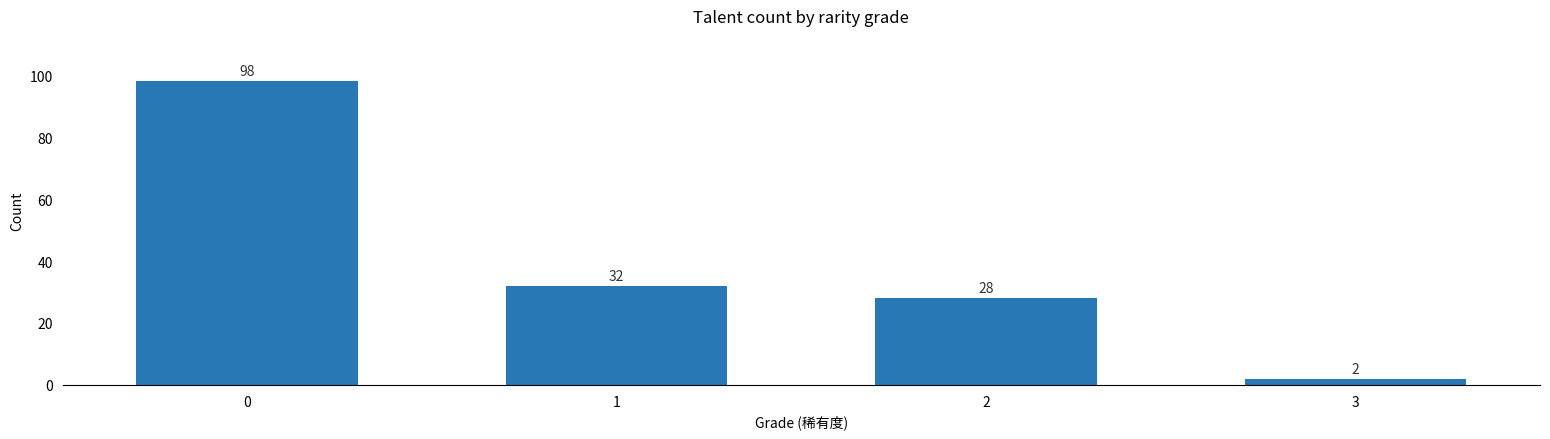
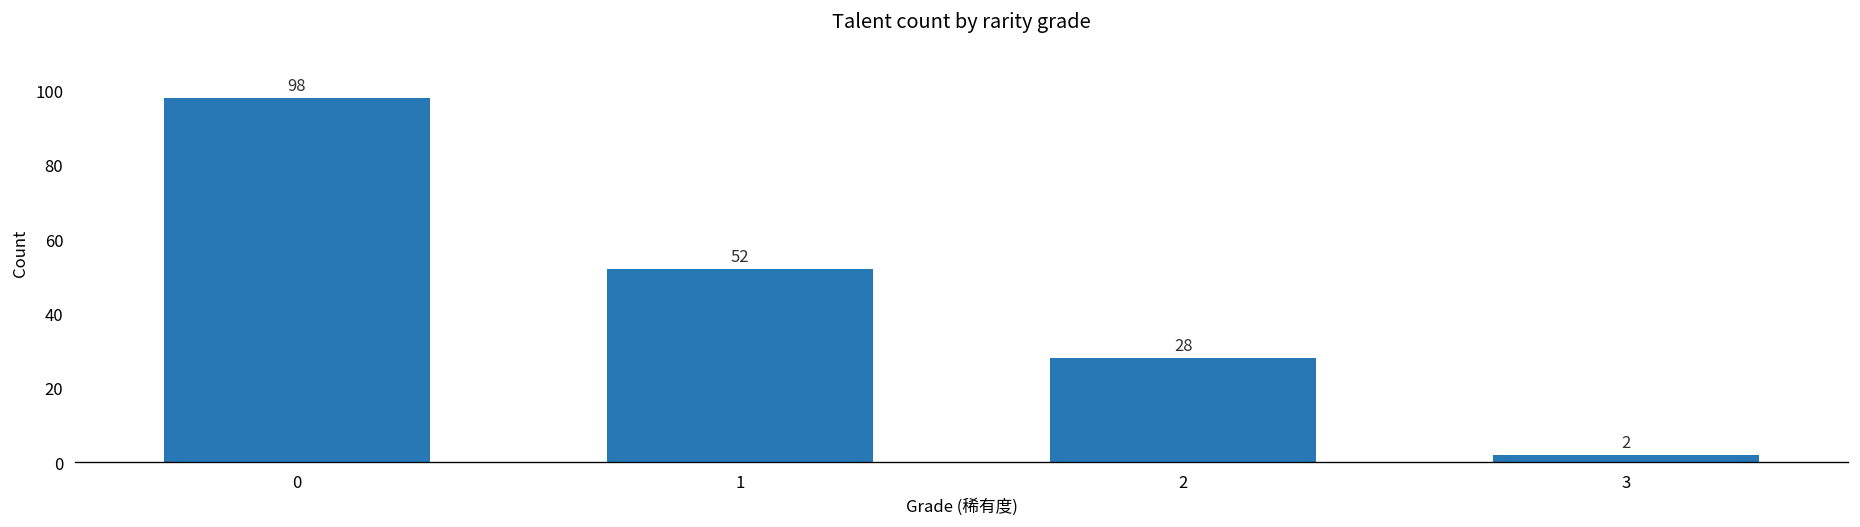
1: 32 -> 52
